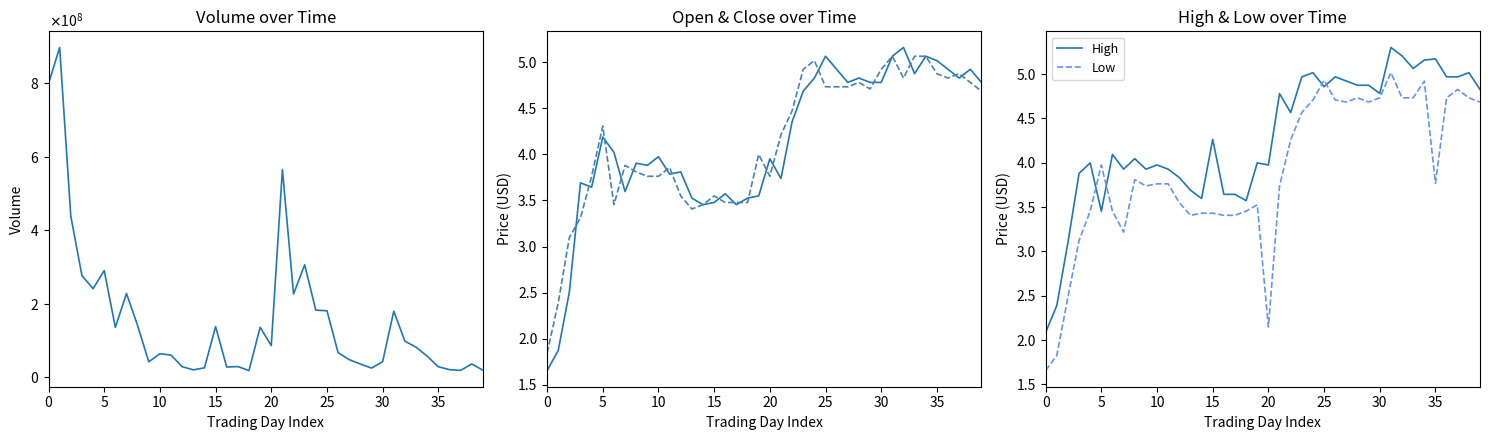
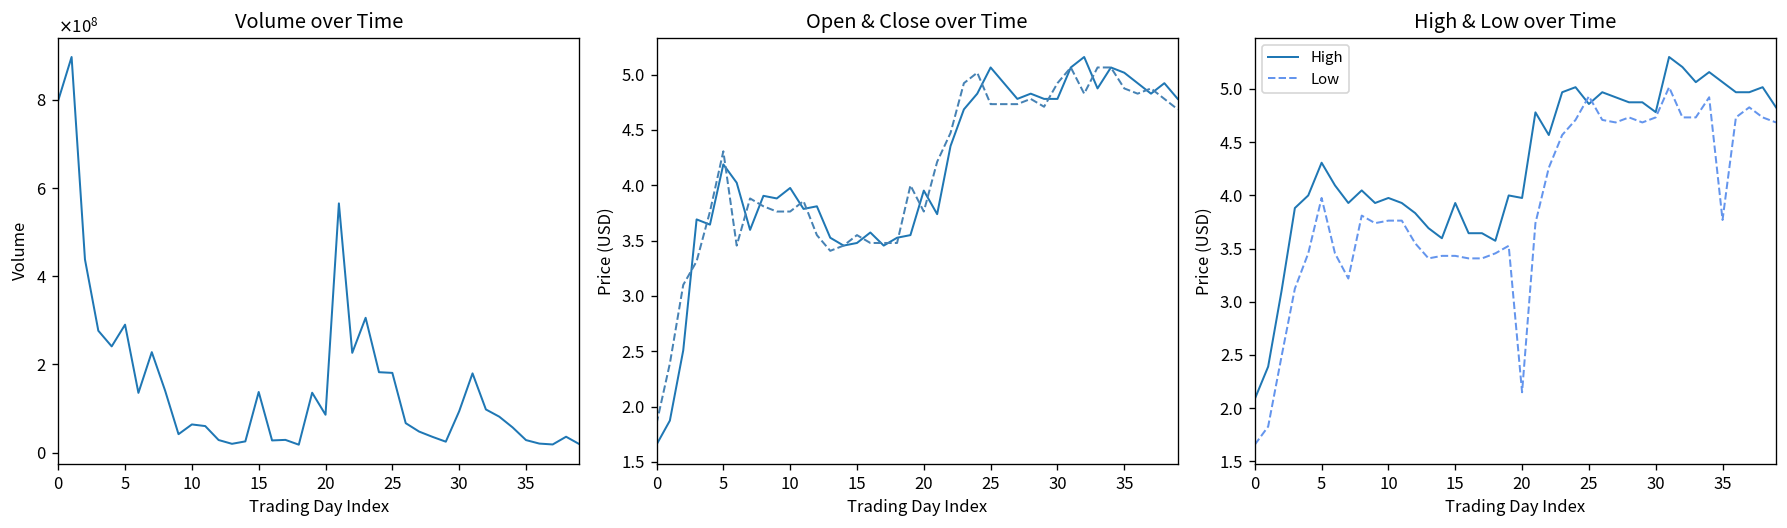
Volume over Time, 30: 40000000 -> 90000000
High & Low over Time, High, 5: 3.5 -> 4.3
High & Low over Time, High, 15: 4.3 -> 3.9
High & Low over Time, High, 35: 5.2 -> 5.1
